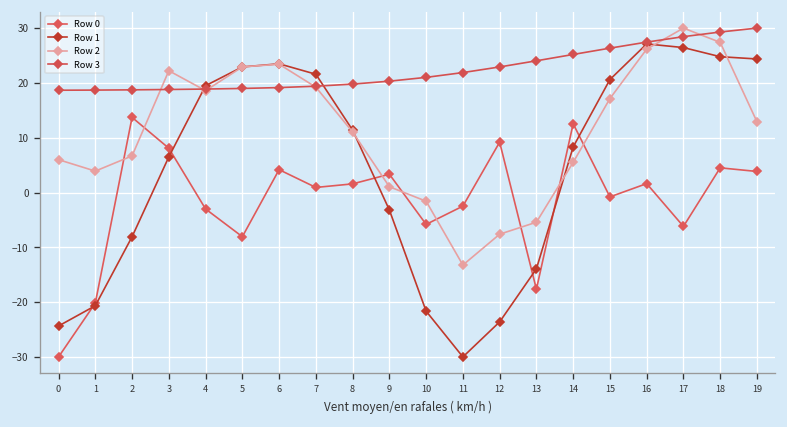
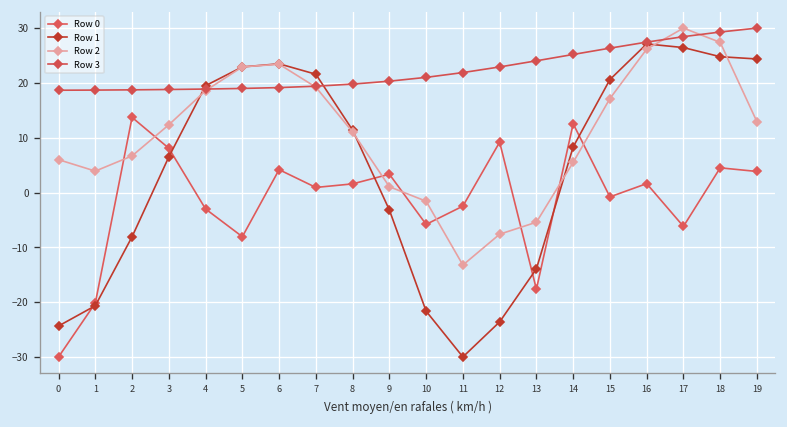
Row 2, 3: 22 -> 12
